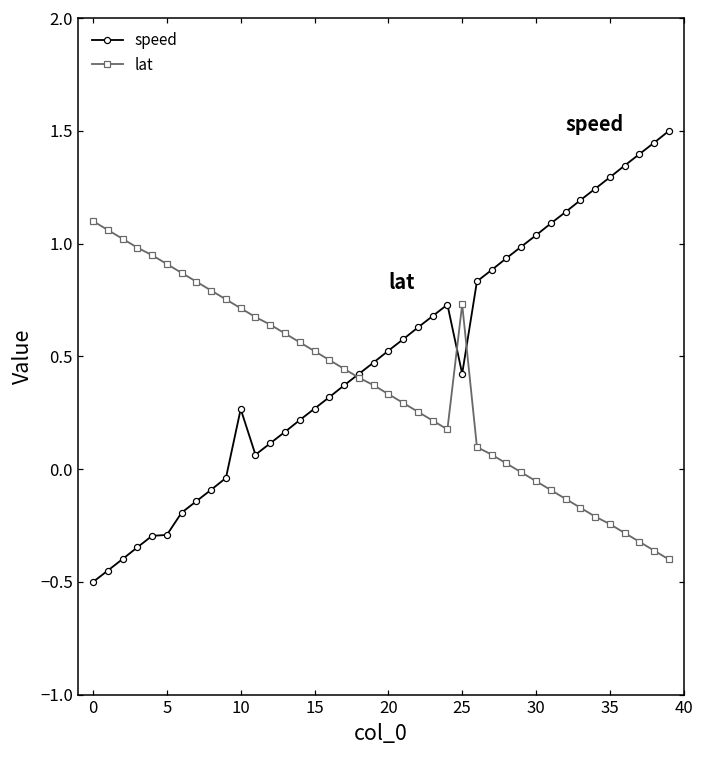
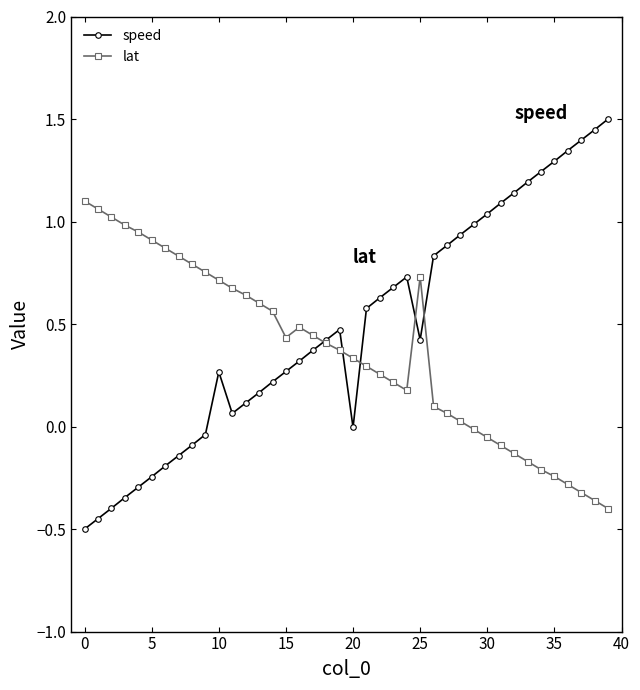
speed, 5: -0.29 -> -0.24
lat, 15: 0.52 -> 0.43
speed, 20: 0.53 -> 0.00
